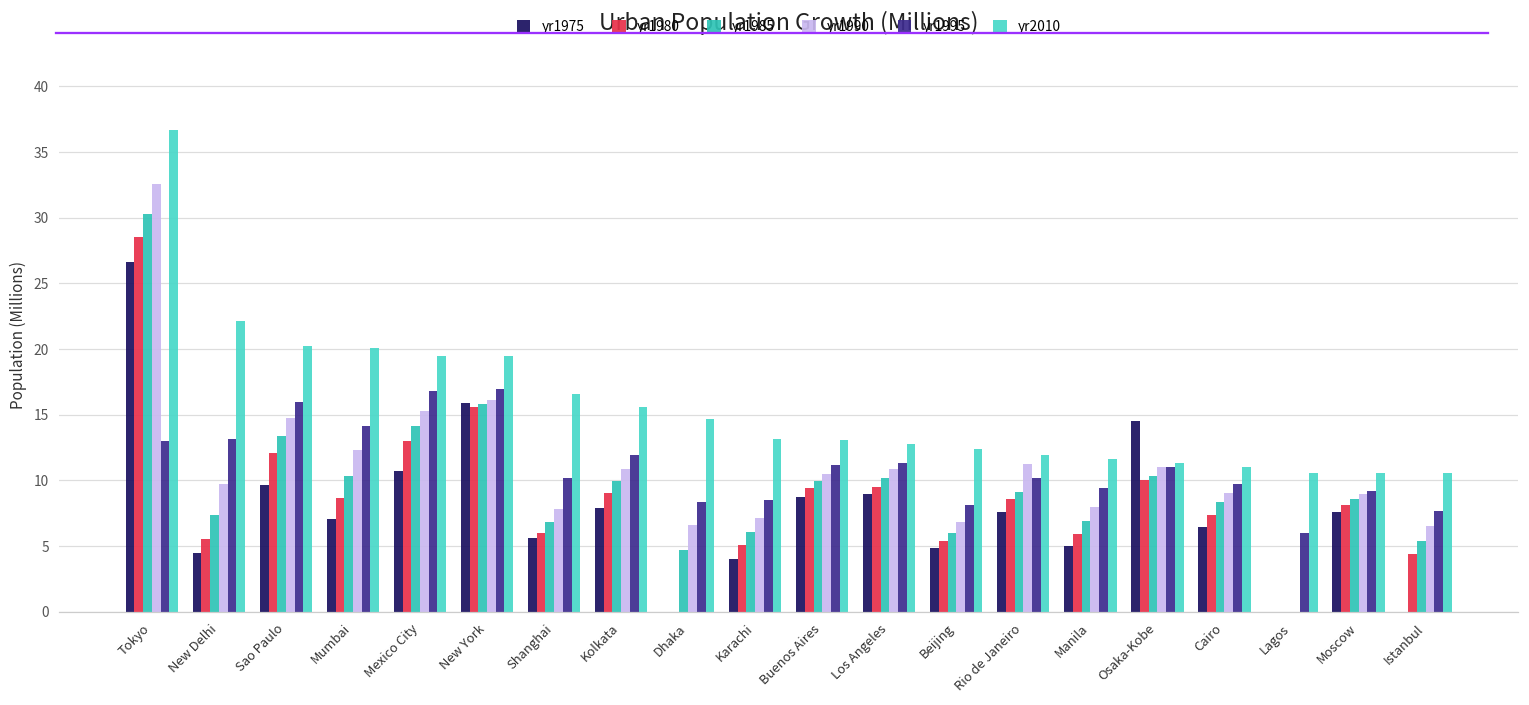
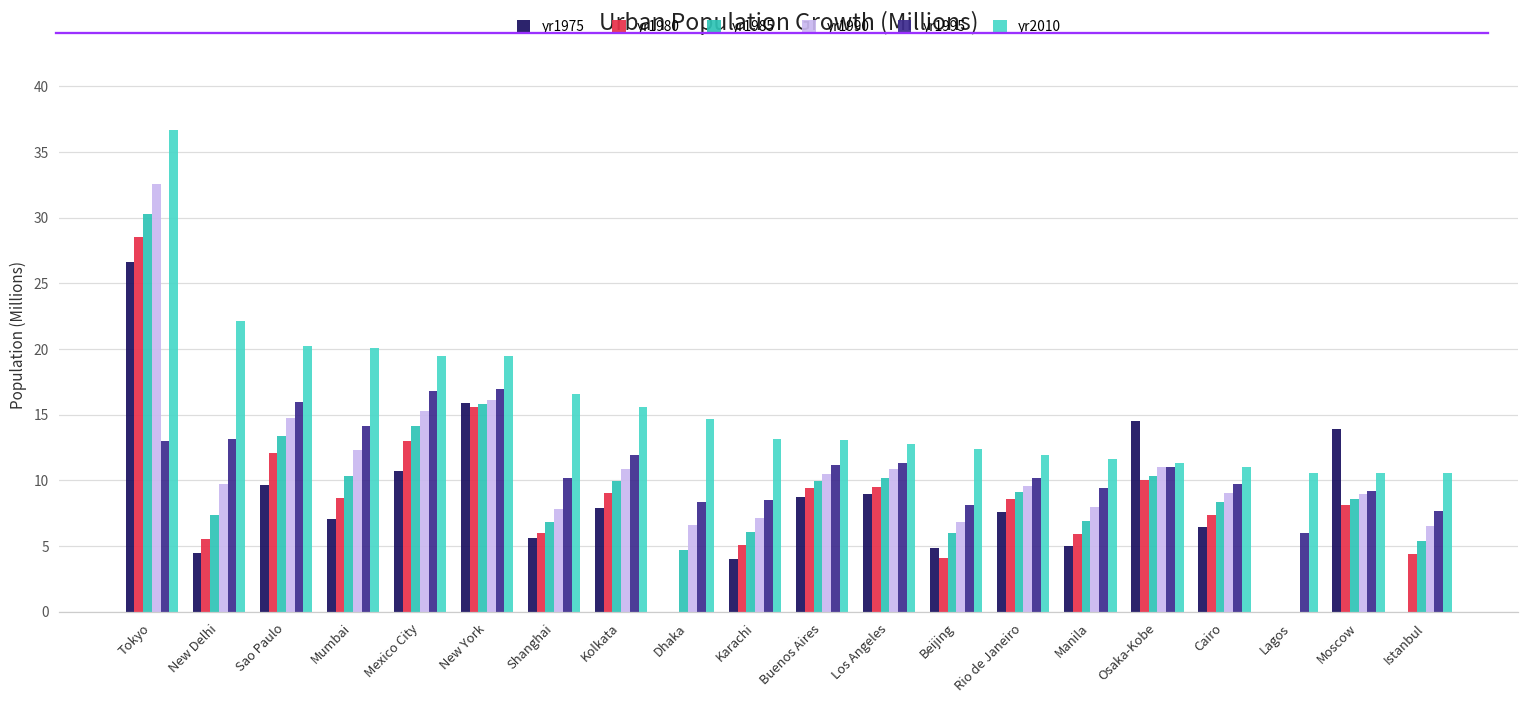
yr1980, Beijing: 5.4 -> 4.1
yr1990, Rio de Janeiro: 11.2 -> 9.6
yr1975, Moscow: 7.6 -> 13.9
